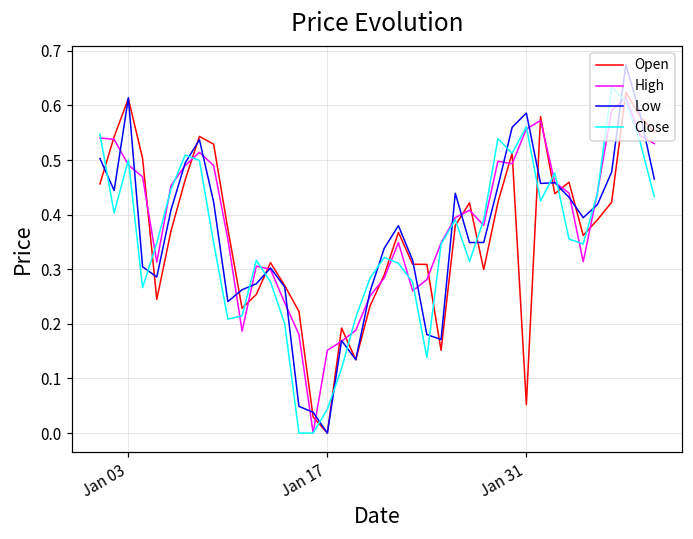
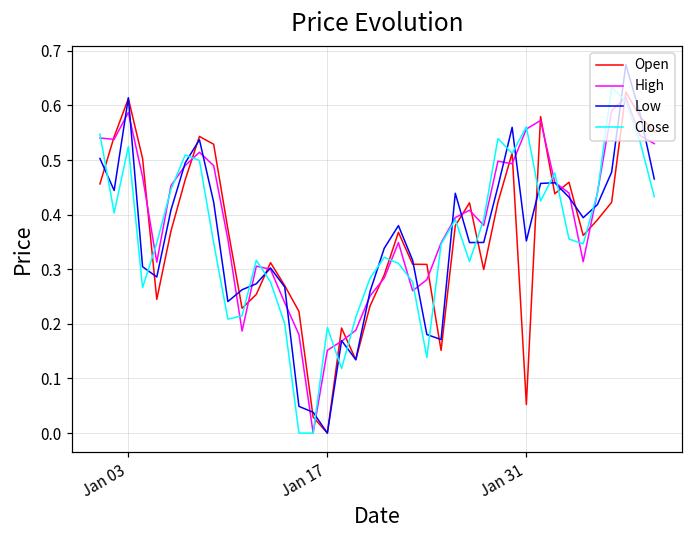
High, Jan 03: 0.49 -> 0.59
Close, Jan 03: 0.50 -> 0.52
Close, Jan 17: 0.04 -> 0.19
Low, Jan 31: 0.59 -> 0.35
